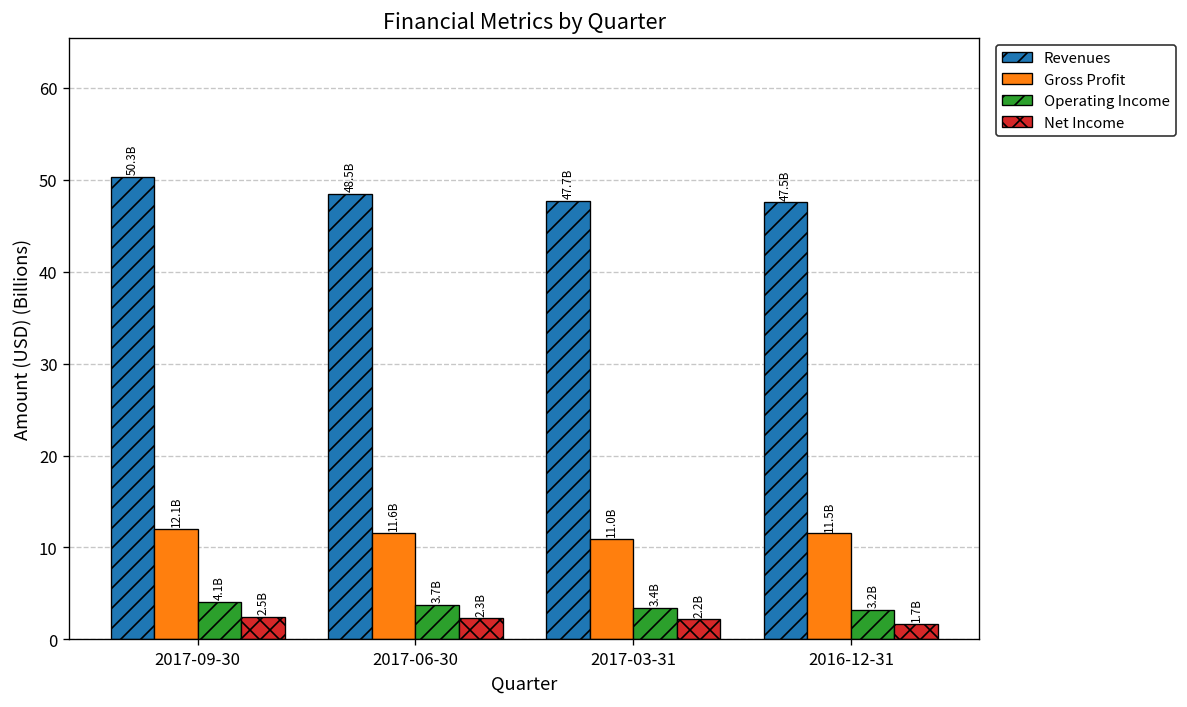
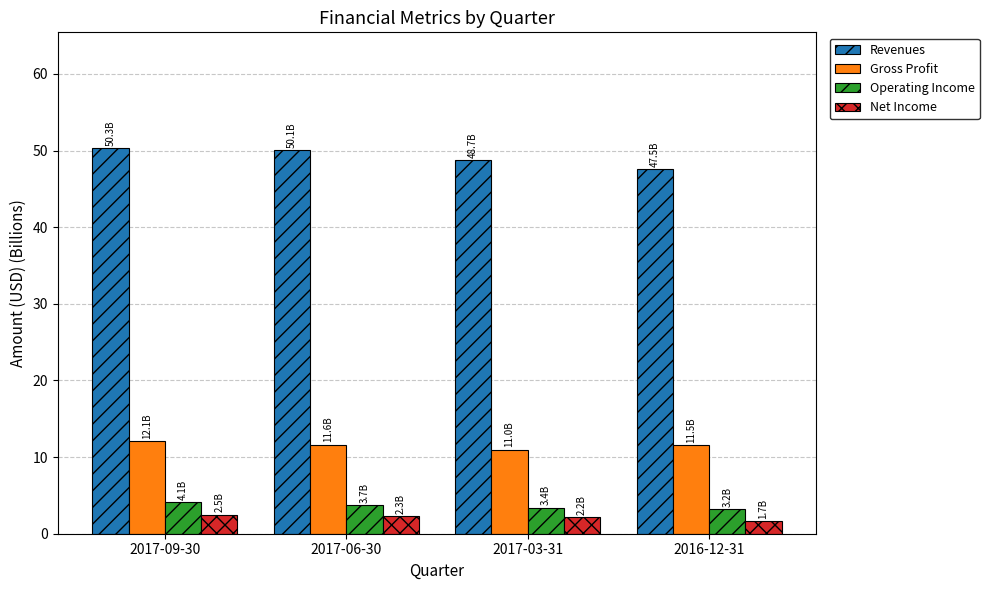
Revenues, 2017-06-30: 48.5B -> 50.1B
Revenues, 2017-03-31: 47.7B -> 48.7B
